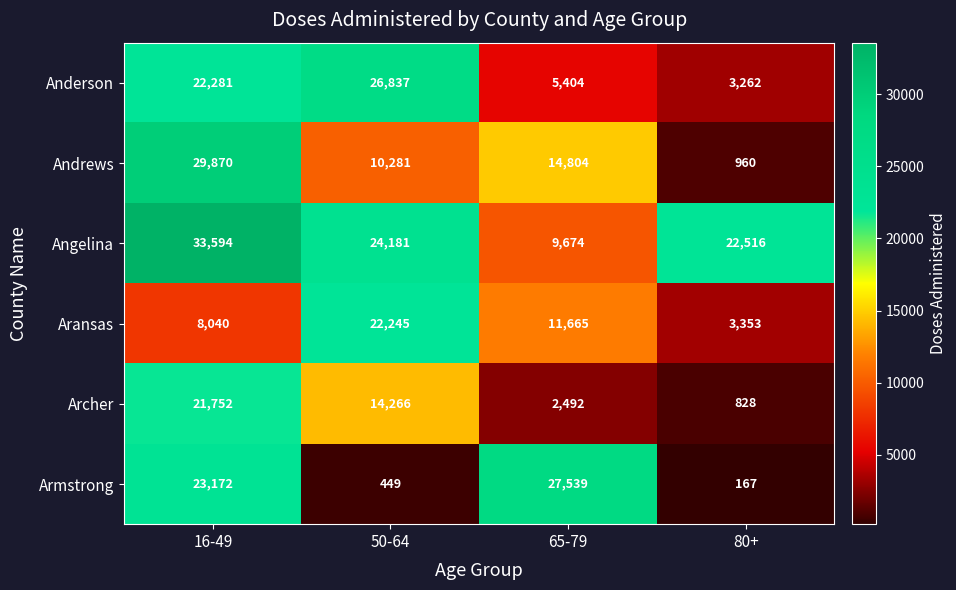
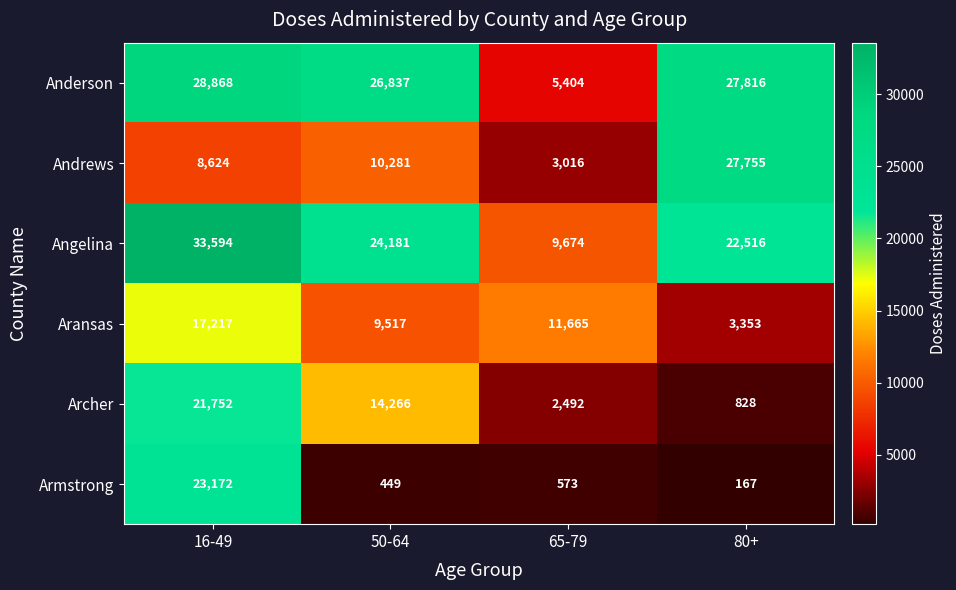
Anderson, 16-49: 22,281 -> 28,868
Anderson, 80+: 3,262 -> 27,816
Andrews, 16-49: 29,870 -> 8,624
Andrews, 65-79: 14,804 -> 3,016
Andrews, 80+: 960 -> 27,755
Aransas, 16-49: 8,040 -> 17,217
Aransas, 50-64: 22,245 -> 9,517
Armstrong, 65-79: 27,539 -> 573
